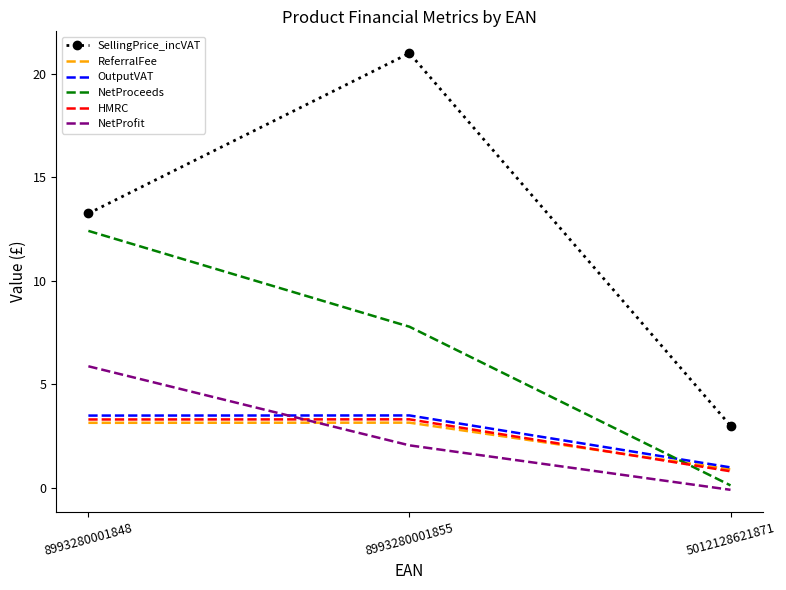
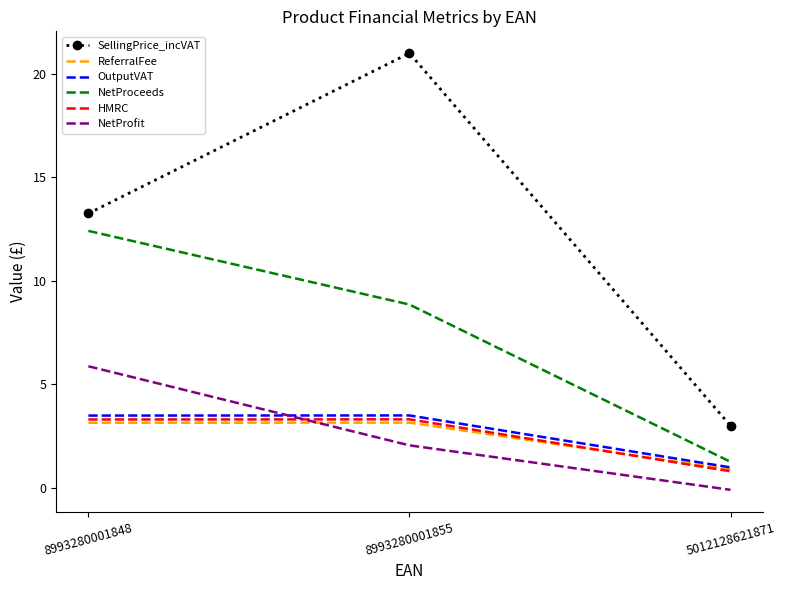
NetProceeds, 8993280001855: 7.8 -> 8.9
NetProceeds, 5012128621871: 0.1 -> 1.3
